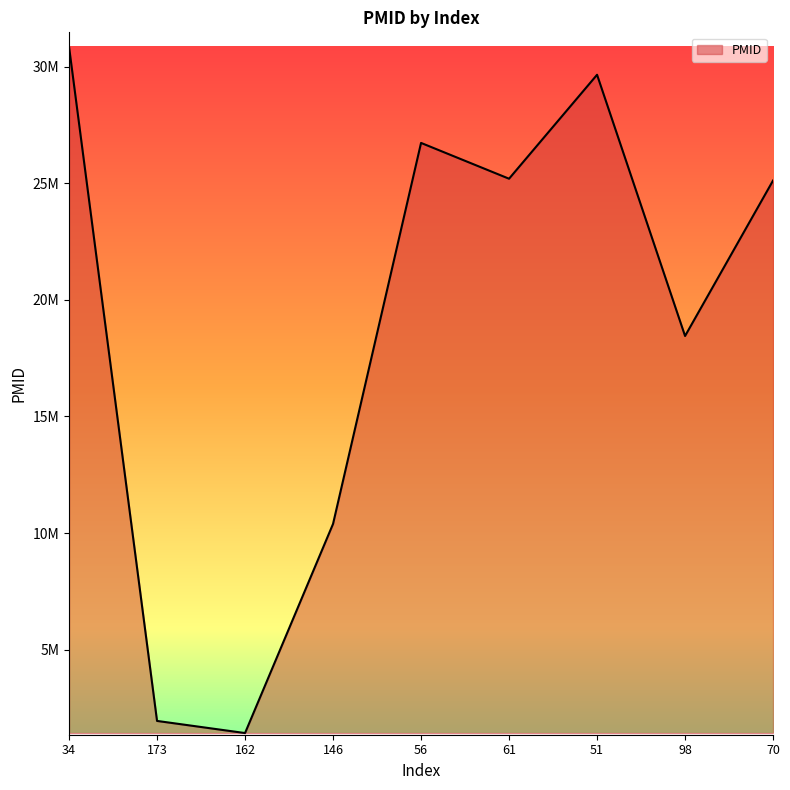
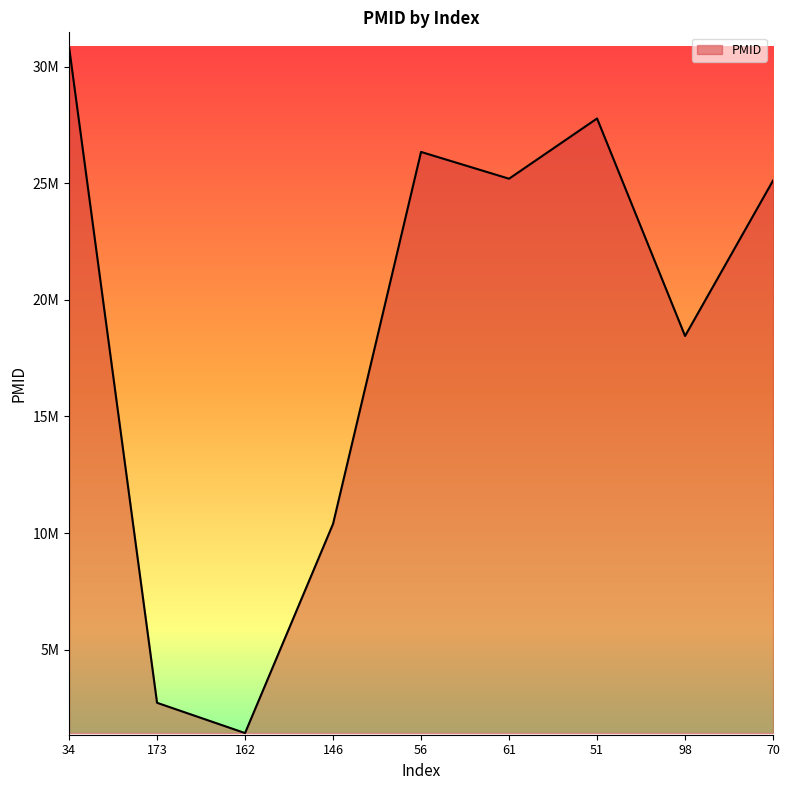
173: 1900000 -> 2700000
56: 26700000 -> 26300000
51: 29700000 -> 27800000
